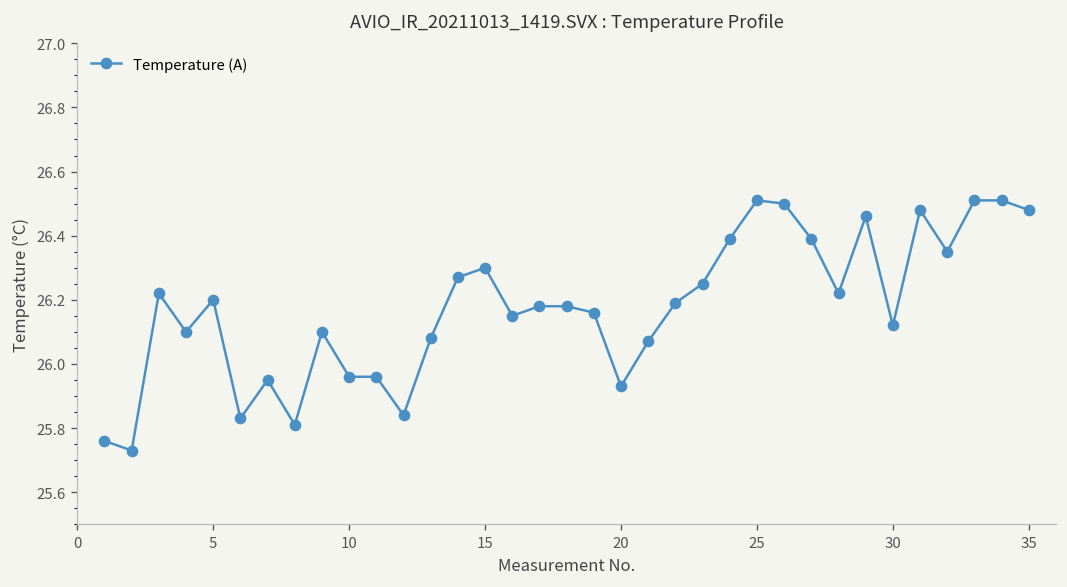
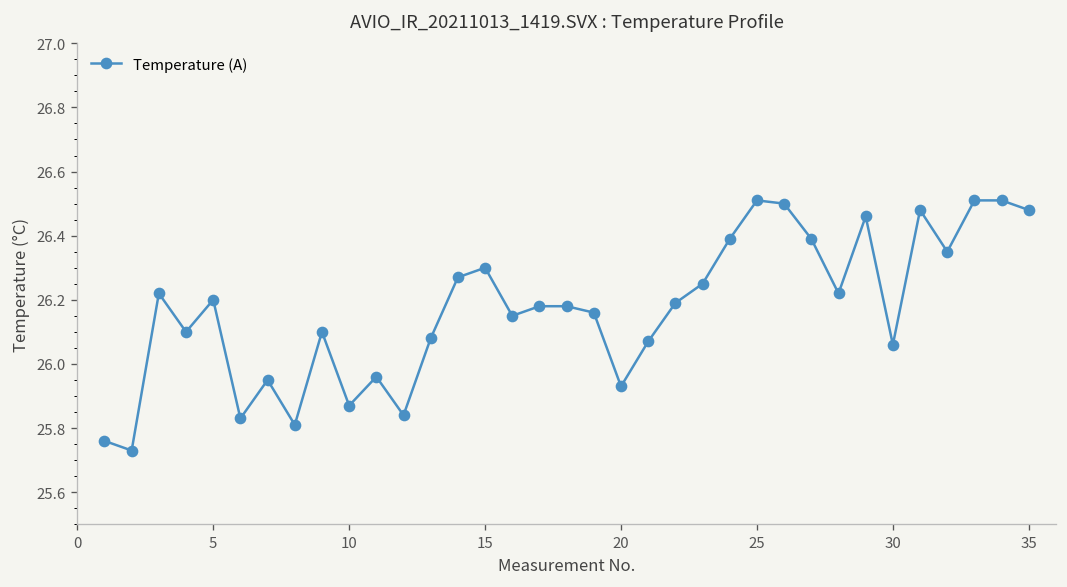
10: 25.96 -> 25.87
30: 26.12 -> 26.06
